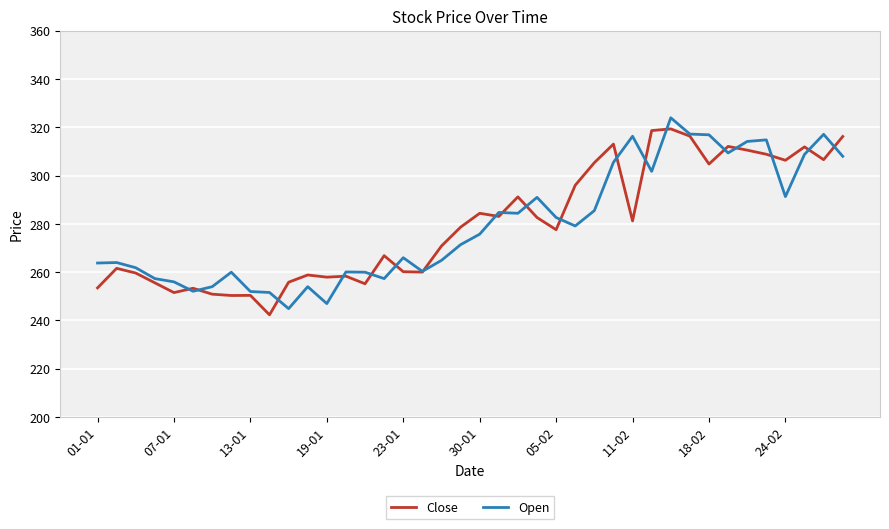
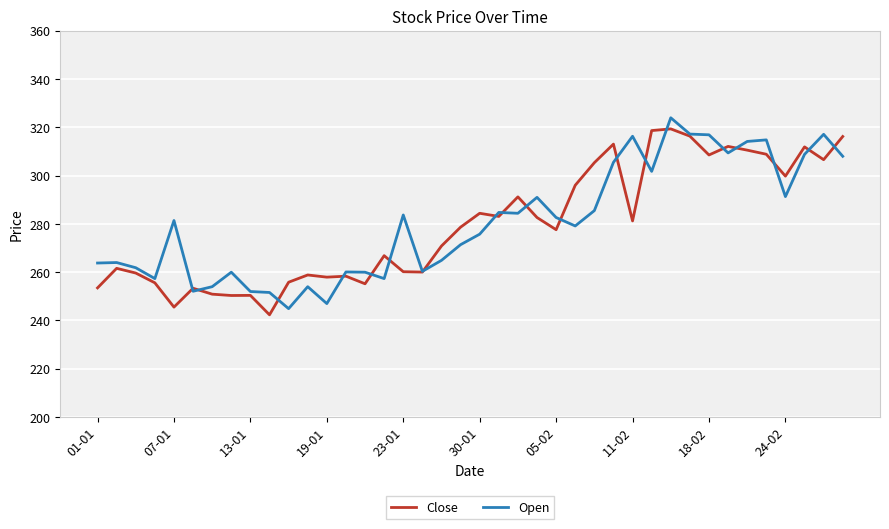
Close, 07-01: 252 -> 246
Open, 07-01: 256 -> 281
Open, 23-01: 266 -> 284
Close, 18-02: 305 -> 309
Close, 24-02: 306 -> 300
